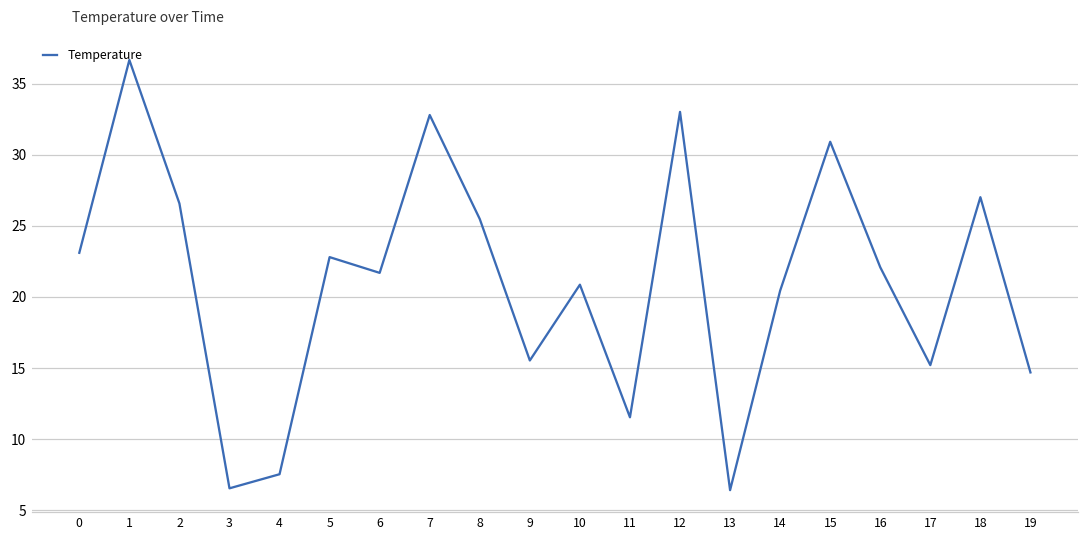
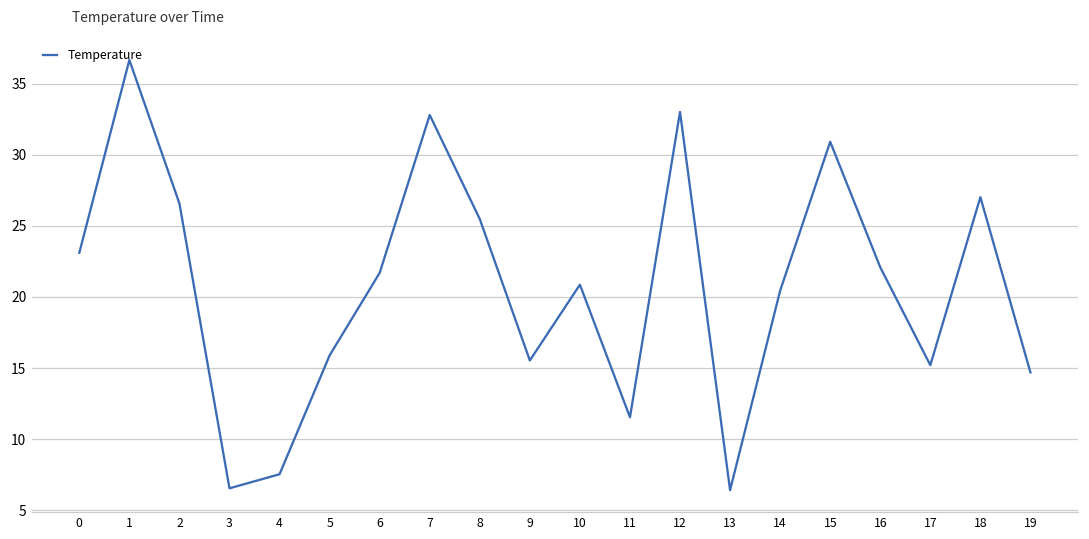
5: 22.8 -> 15.9
